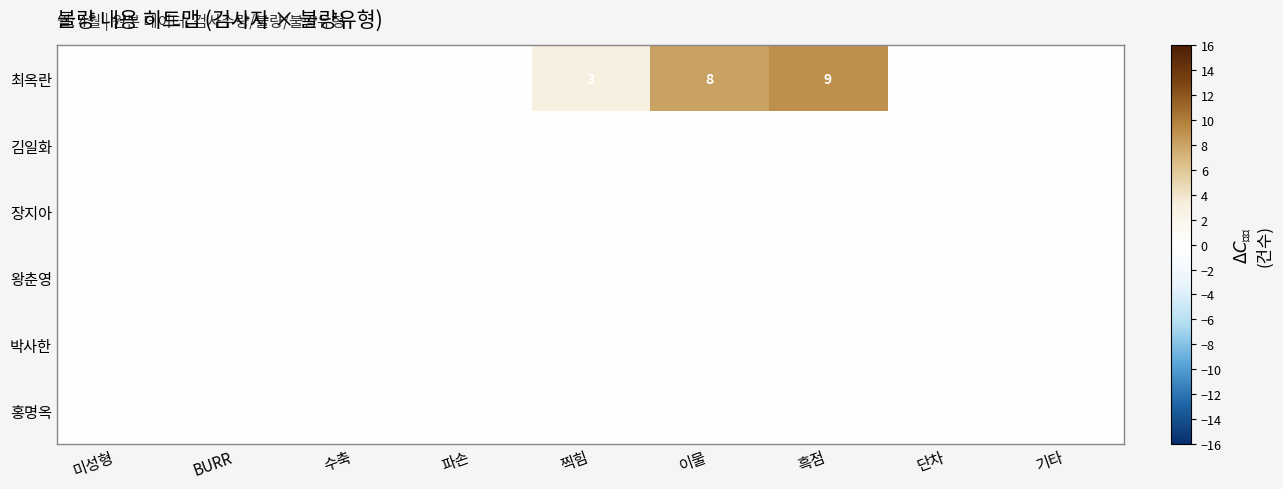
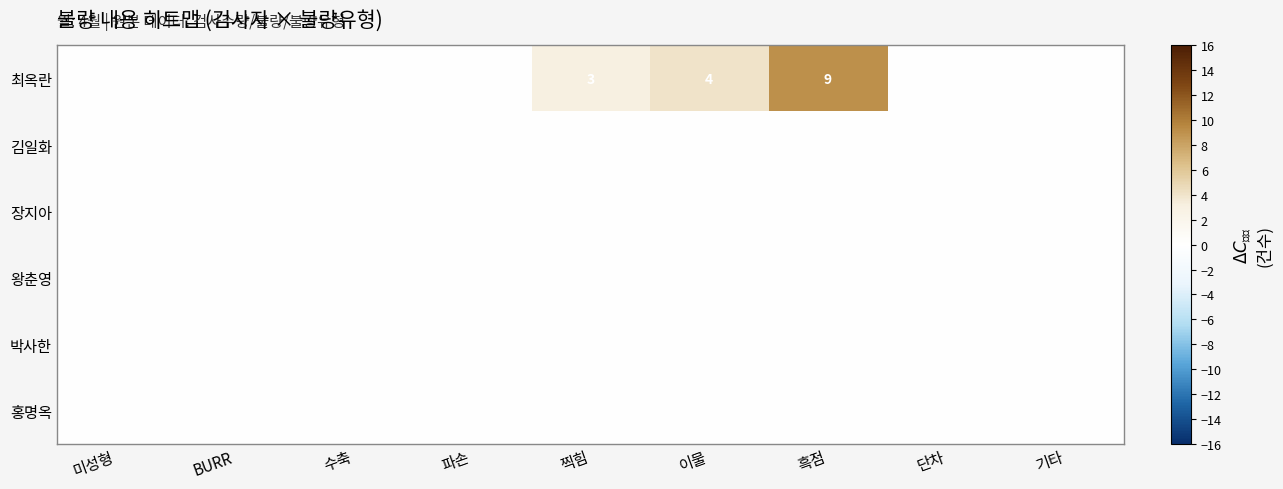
최옥란, 이물: 8 -> 4
